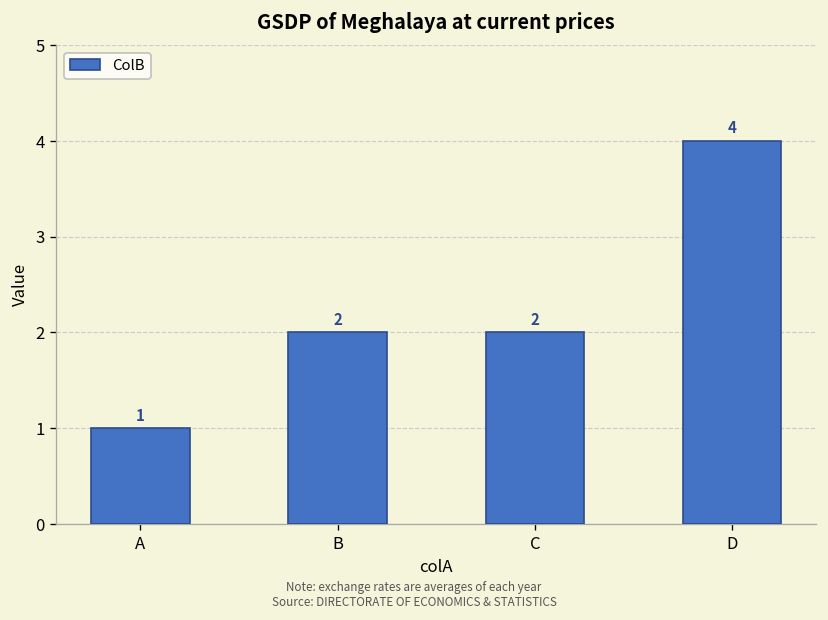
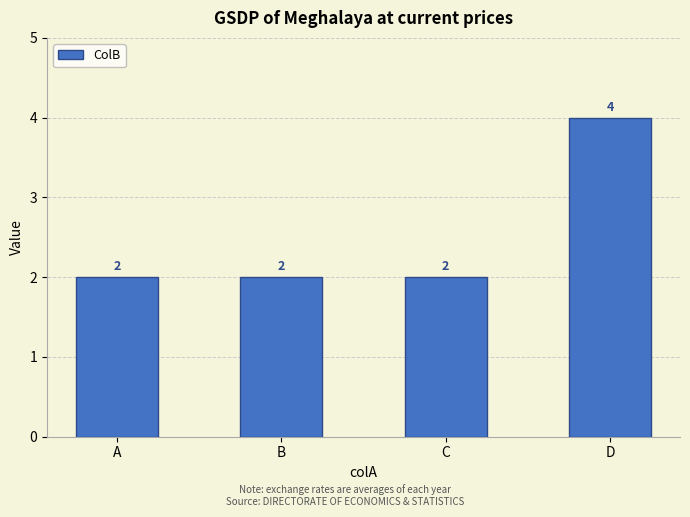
A: 1 -> 2
